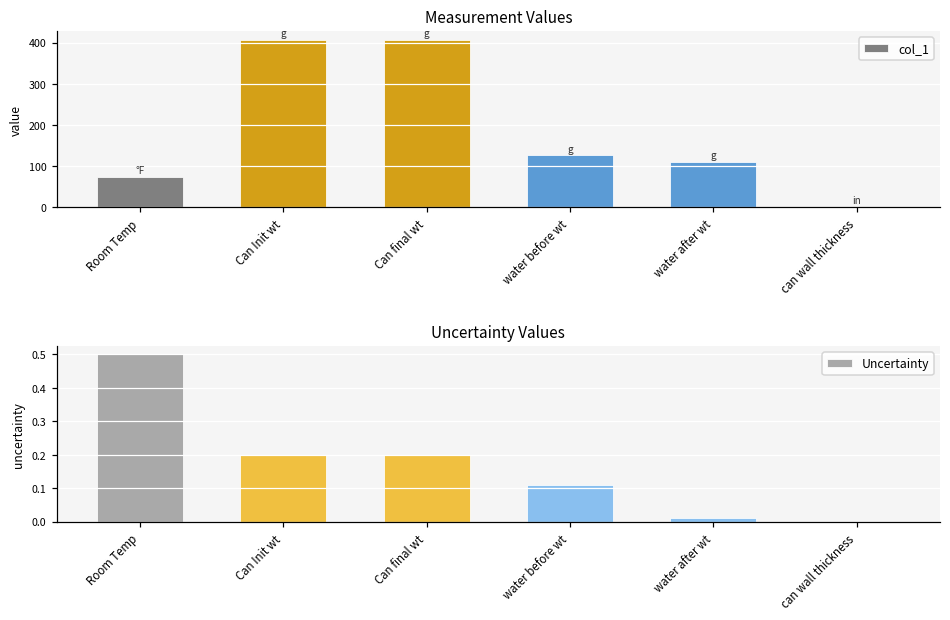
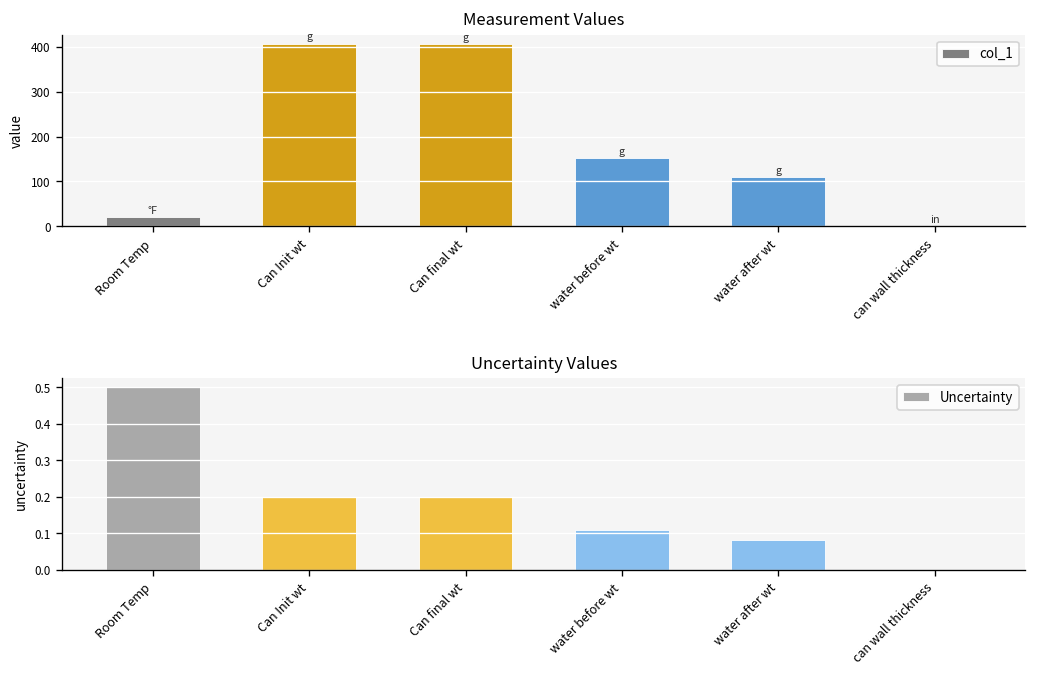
Measurement Values, Room Temp: 70 -> 20
Measurement Values, water before wt: 130 -> 150
Uncertainty Values, water after wt: 0.01 -> 0.08
